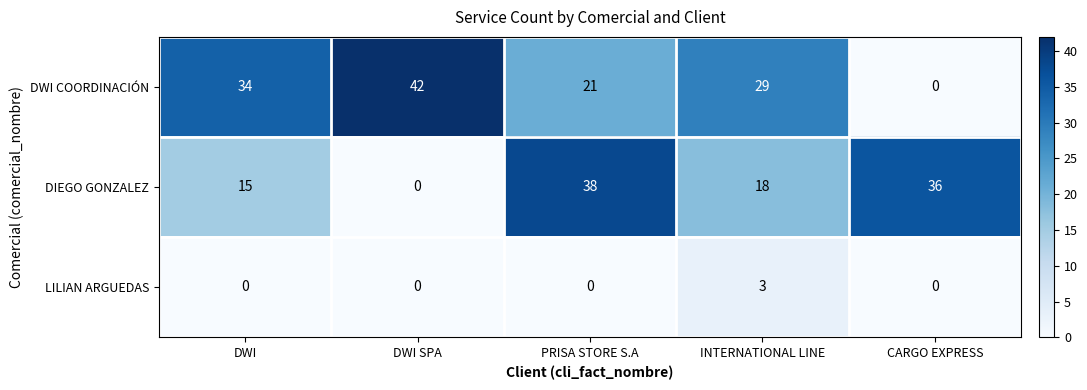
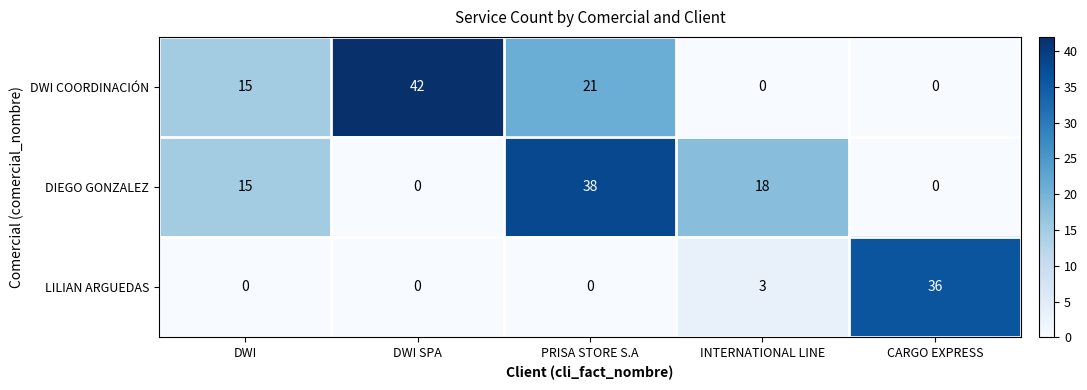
DWI COORDINACIÓN, DWI: 34 -> 15
DWI COORDINACIÓN, INTERNATIONAL LINE: 29 -> 0
DIEGO GONZALEZ, CARGO EXPRESS: 36 -> 0
LILIAN ARGUEDAS, CARGO EXPRESS: 0 -> 36
